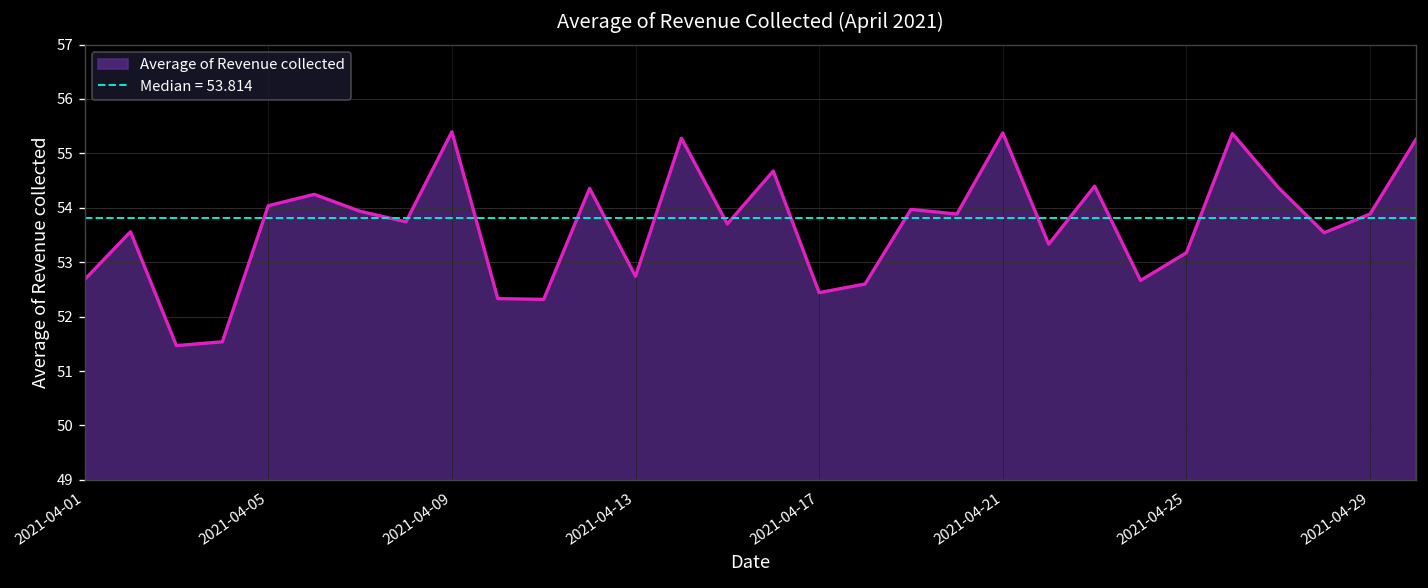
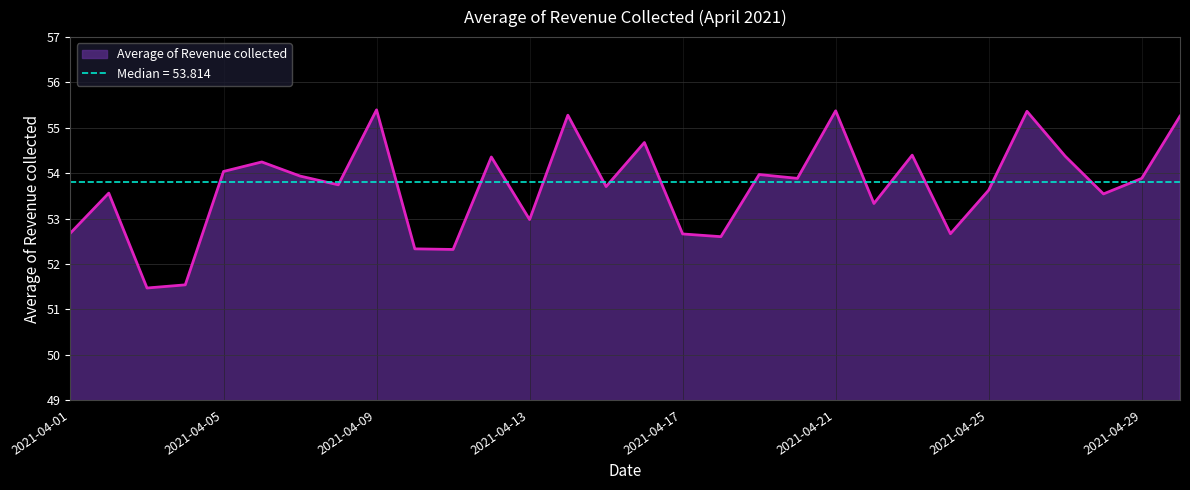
2021-04-13: 52.7 -> 53.0
2021-04-17: 52.4 -> 52.7
2021-04-25: 53.2 -> 53.6
